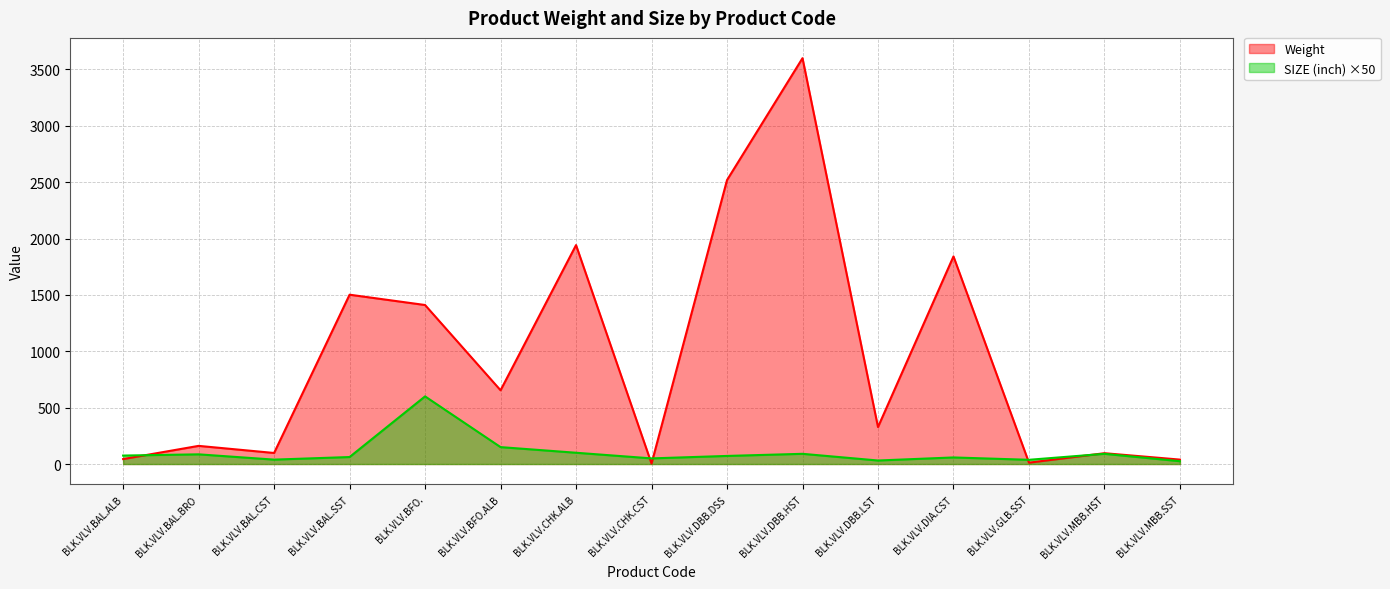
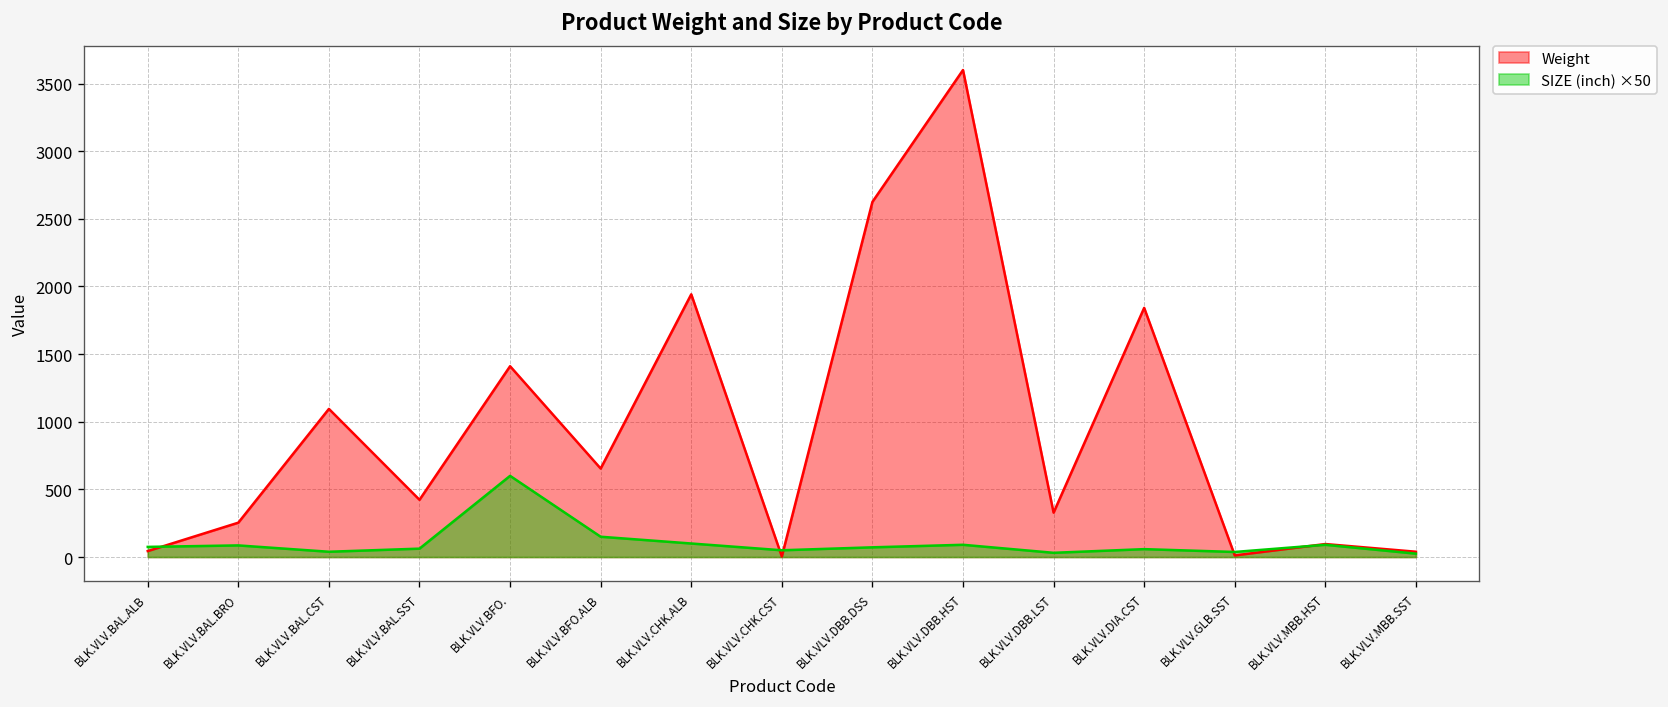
Weight, BLK.VLV.BAL.BRO: 160 -> 250
Weight, BLK.VLV.BAL.CST: 100 -> 1100
Weight, BLK.VLV.BAL.SST: 1500 -> 420
Weight, BLK.VLV.DBB.DSS: 2520 -> 2630
